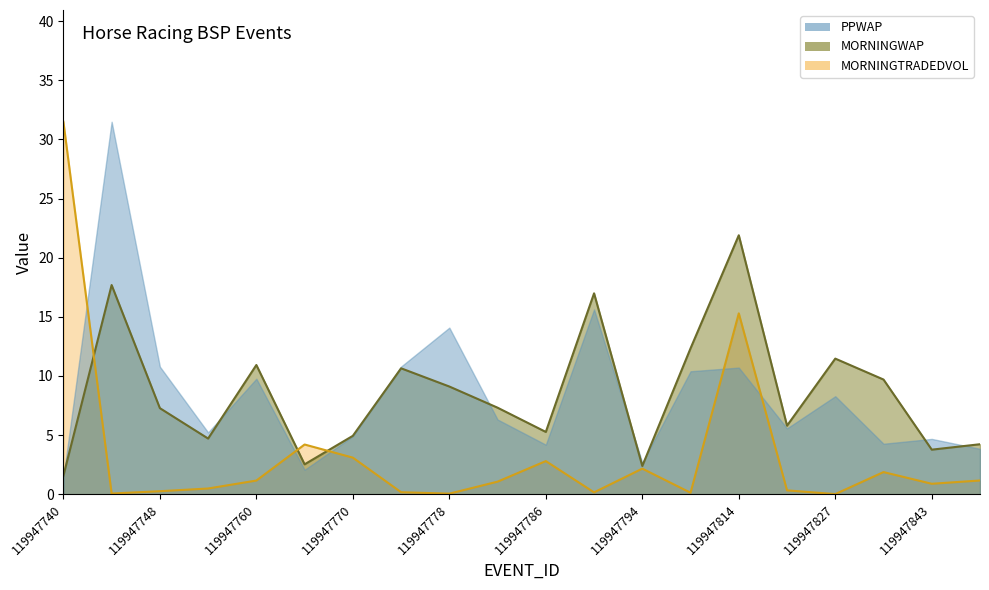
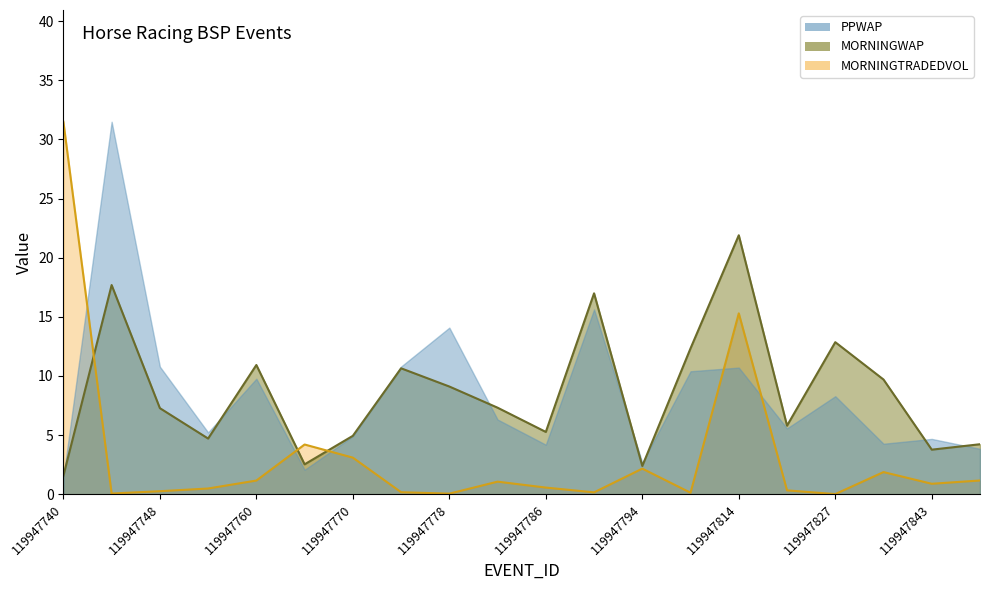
MORNINGTRADEDVOL, 119947786: 2.8 -> 0.6
MORNINGWAP, 119947827: 11.5 -> 12.9
